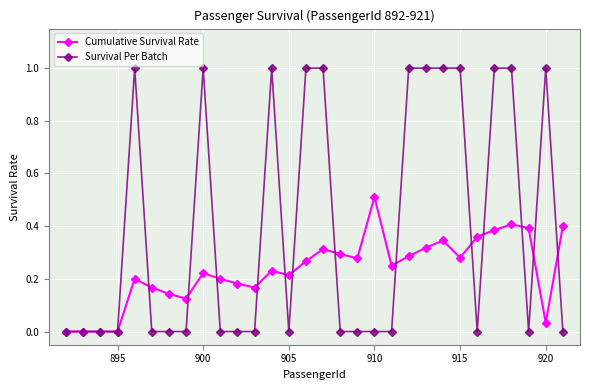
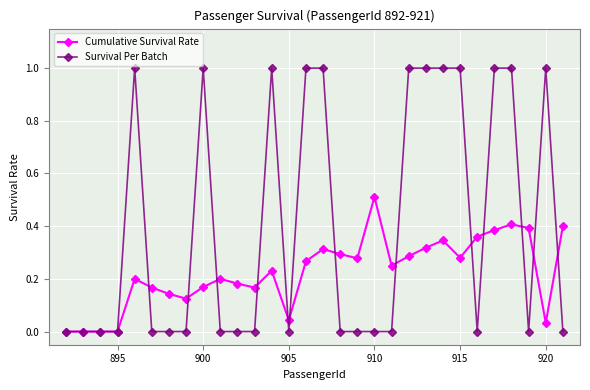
Cumulative Survival Rate, 900: 0.22 -> 0.17
Cumulative Survival Rate, 905: 0.21 -> 0.04
